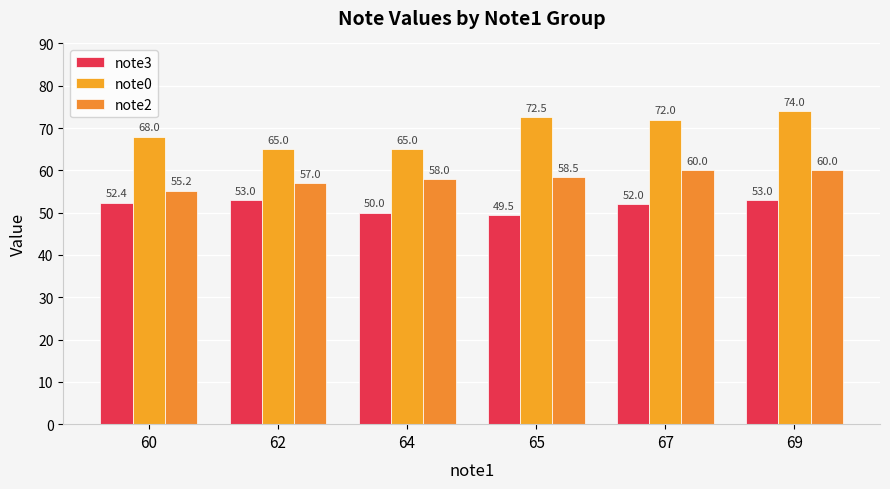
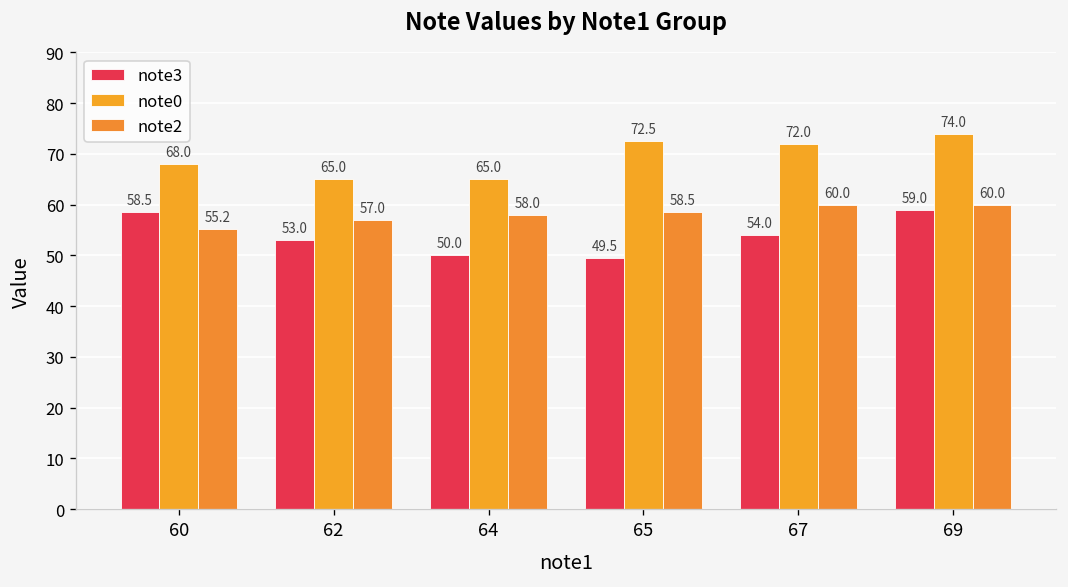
note3, 60: 52.4 -> 58.5
note3, 67: 52.0 -> 54.0
note3, 69: 53.0 -> 59.0
